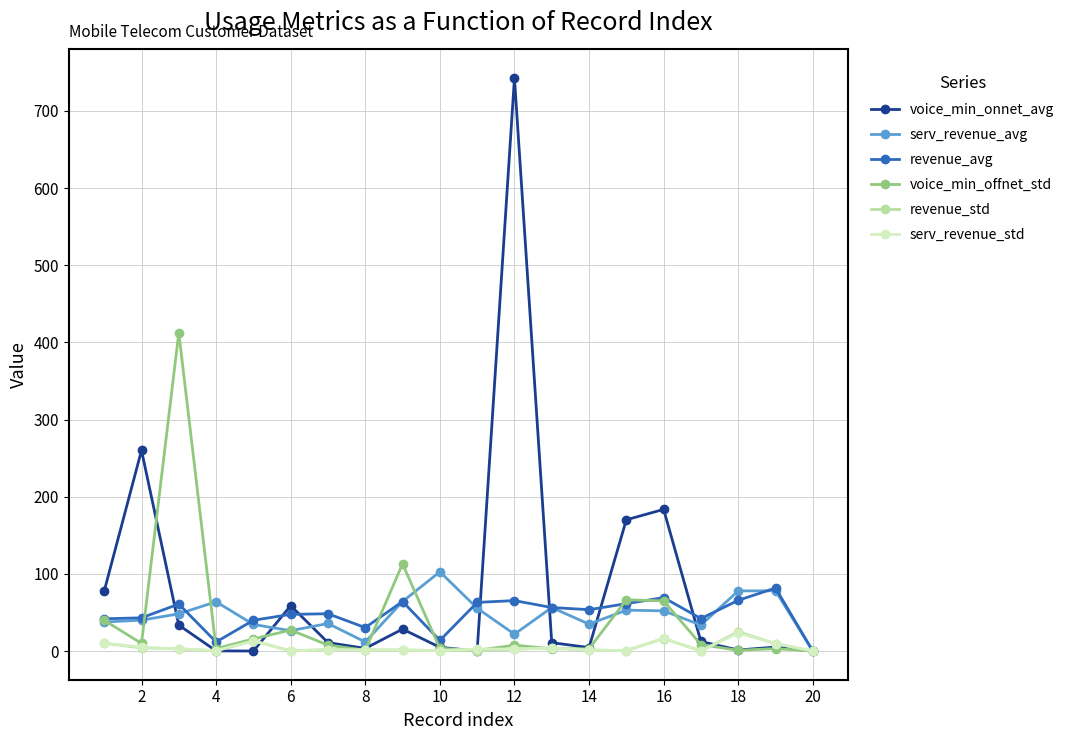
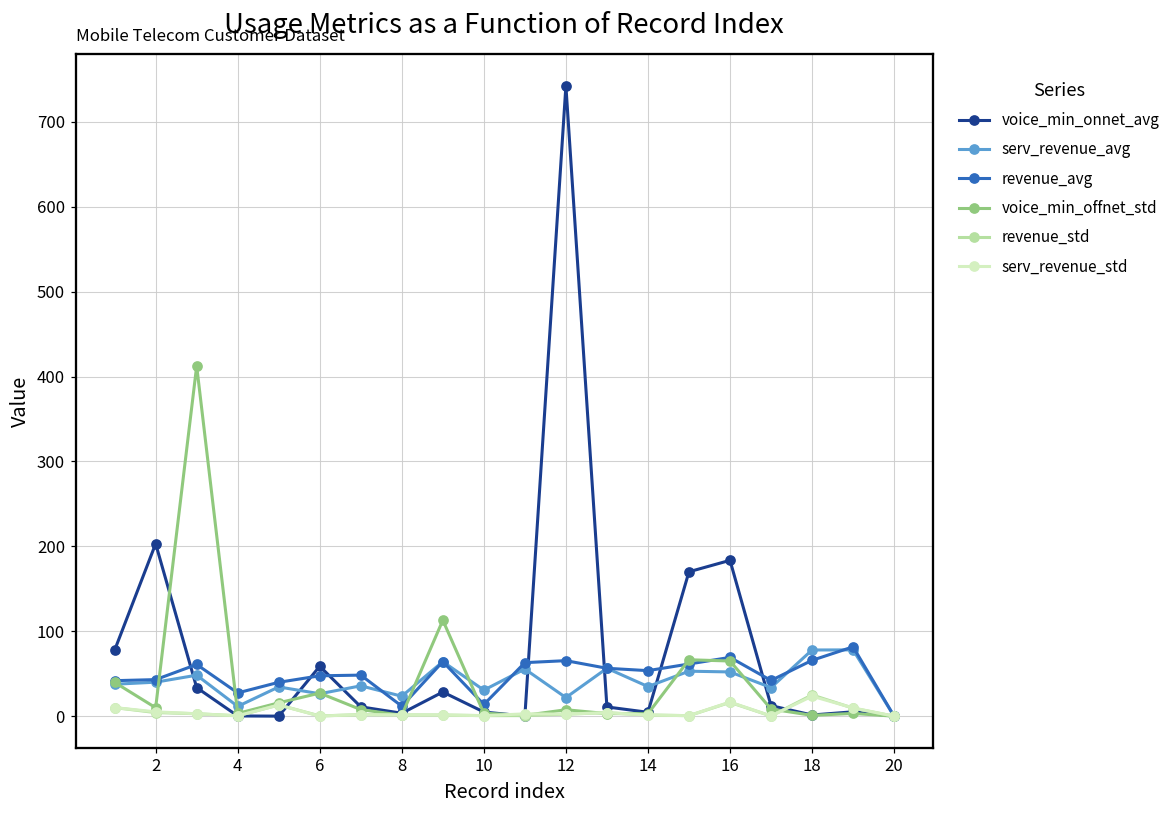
voice_min_onnet_avg, 2: 260 -> 200
serv_revenue_avg, 4: 60 -> 10
revenue_avg, 4: 10 -> 30
serv_revenue_avg, 8: 10 -> 20
revenue_avg, 8: 30 -> 10
serv_revenue_avg, 10: 100 -> 30
